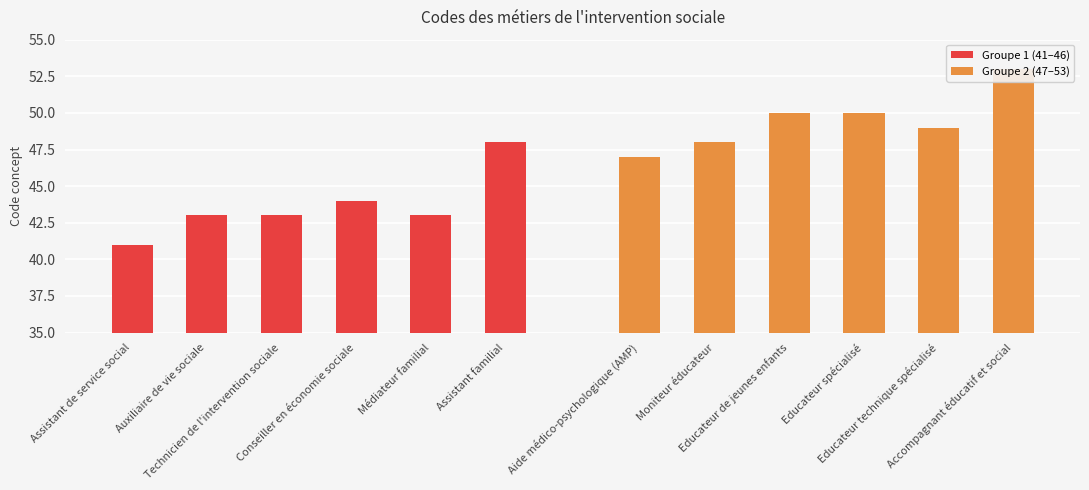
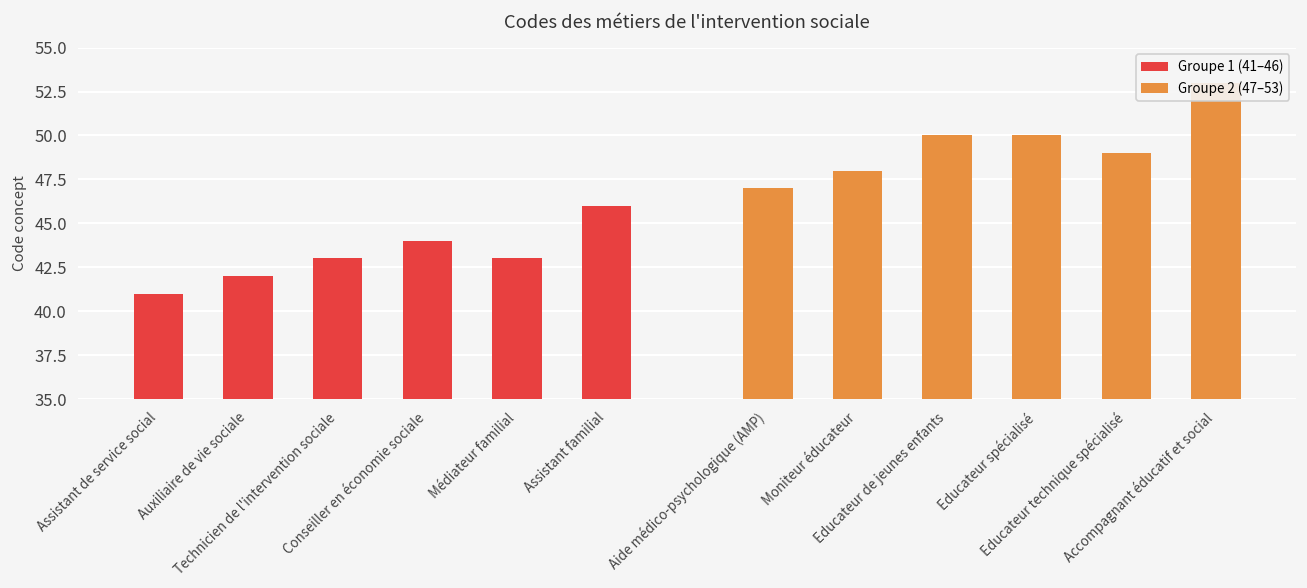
Groupe 1 (41–46), Auxiliaire de vie sociale: 43 -> 42
Groupe 1 (41–46), Assistant familial: 48 -> 46
